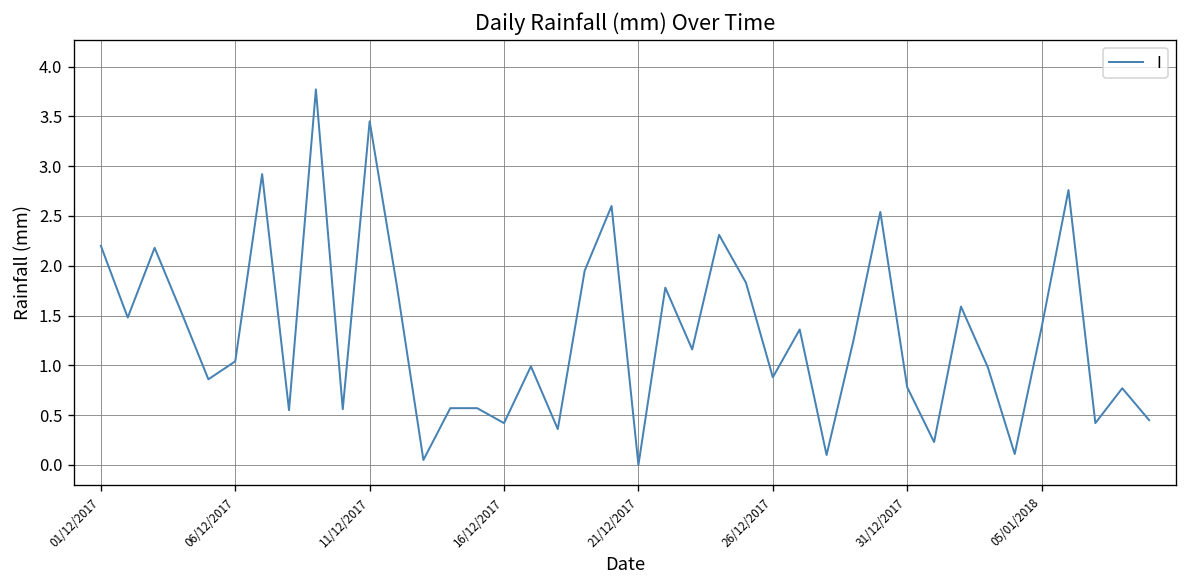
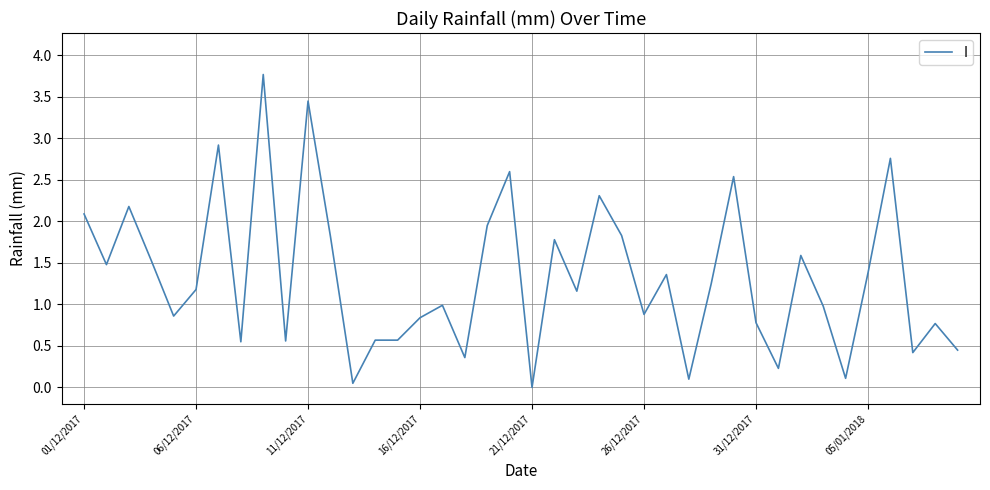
01/12/2017: 2.2 -> 2.1
06/12/2017: 1.0 -> 1.2
16/12/2017: 0.4 -> 0.8
